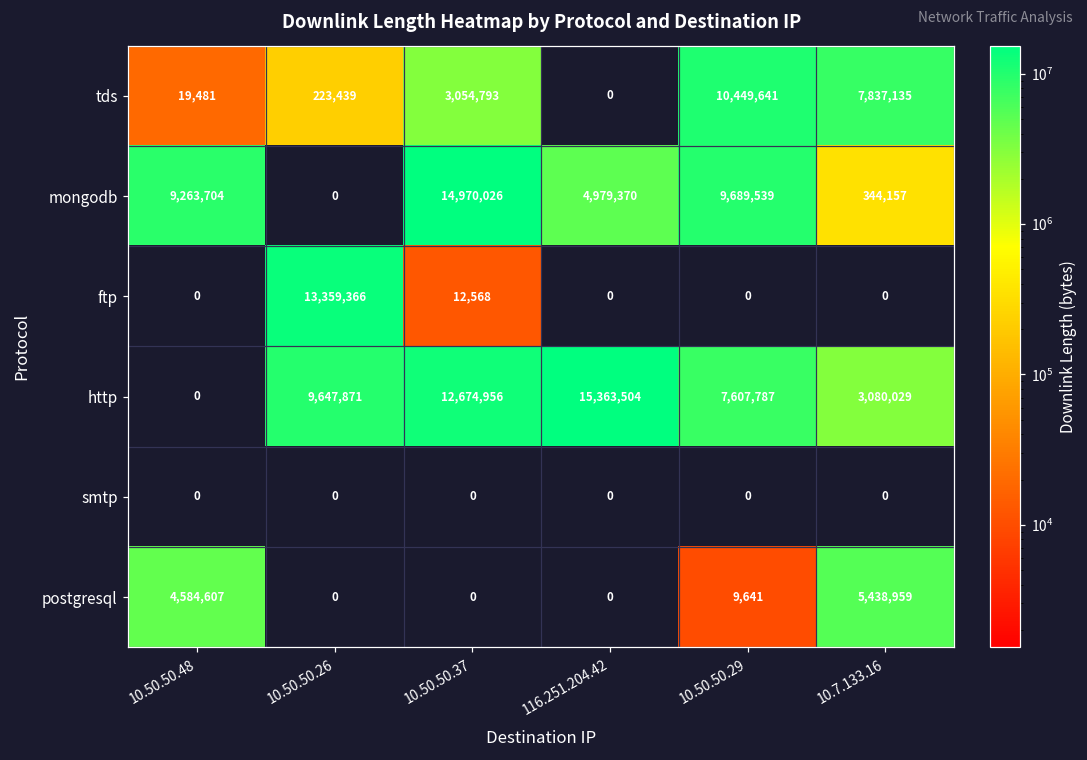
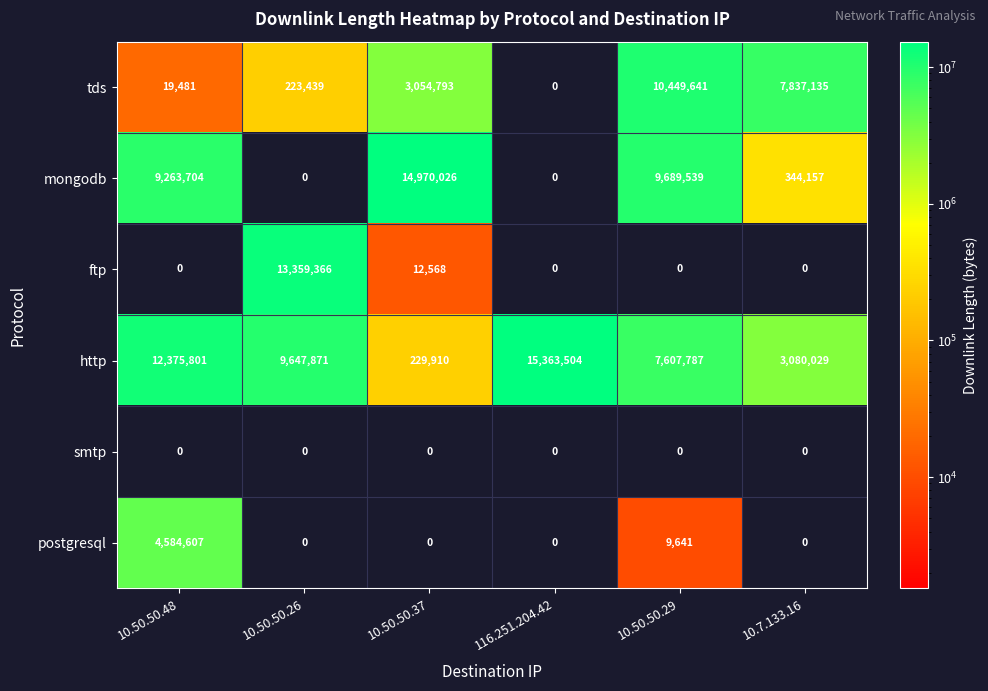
mongodb, 116.251.204.42: 4,979,370 -> 0
http, 10.50.50.48: 0 -> 12,375,801
http, 10.50.50.37: 12,674,956 -> 229,910
postgresql, 10.7.133.16: 5,438,959 -> 0
